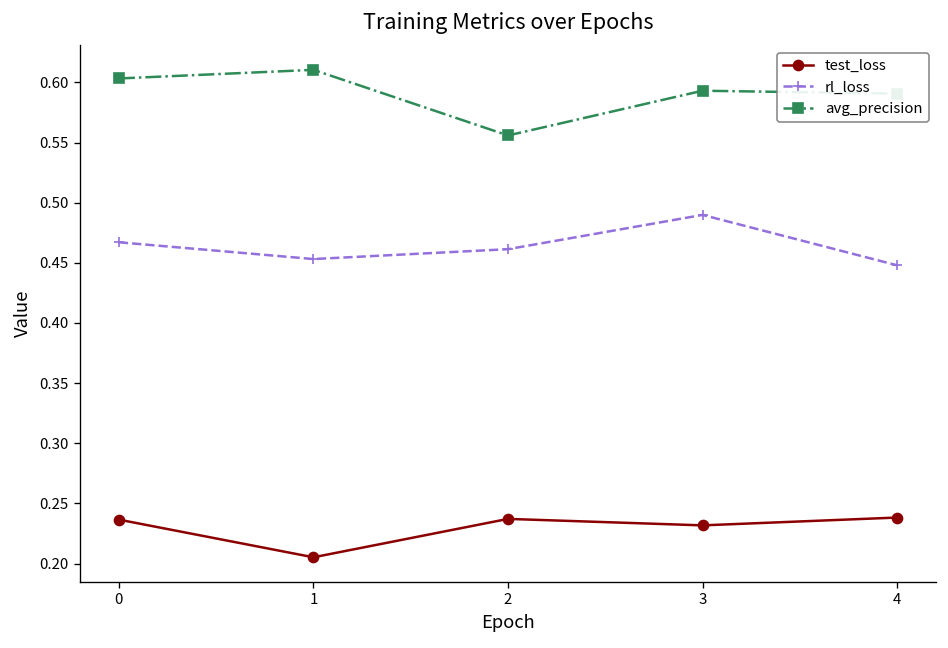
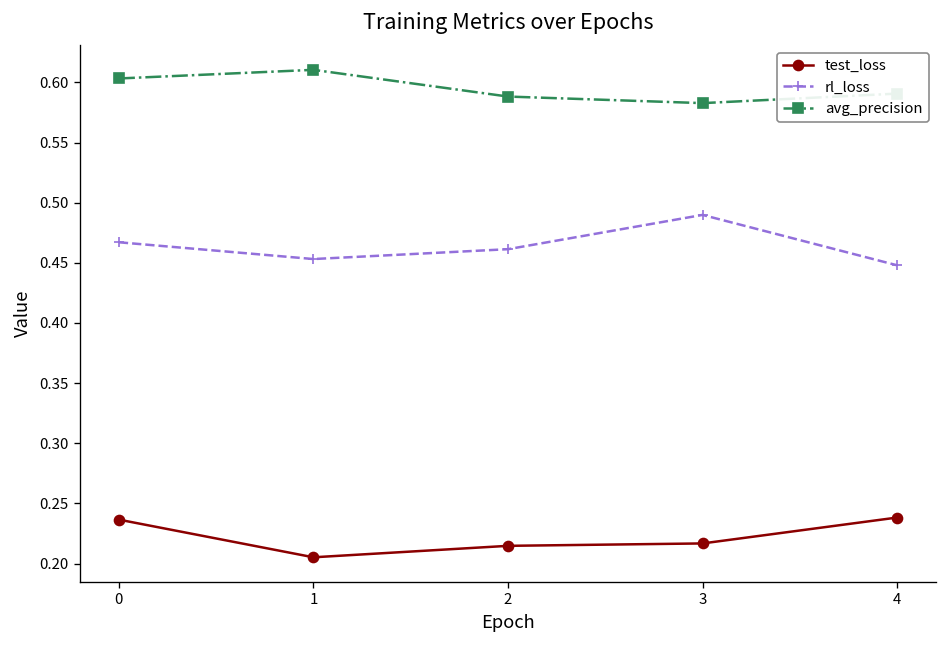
test_loss, 2: 0.237 -> 0.215
avg_precision, 2: 0.556 -> 0.588
test_loss, 3: 0.232 -> 0.217
avg_precision, 3: 0.593 -> 0.583
